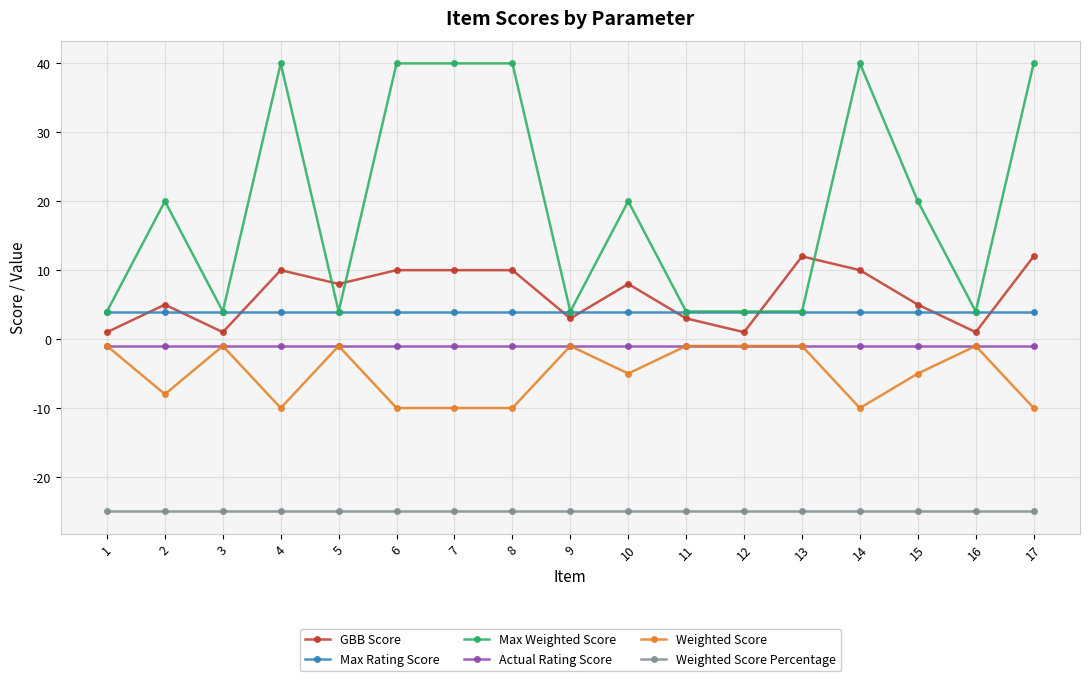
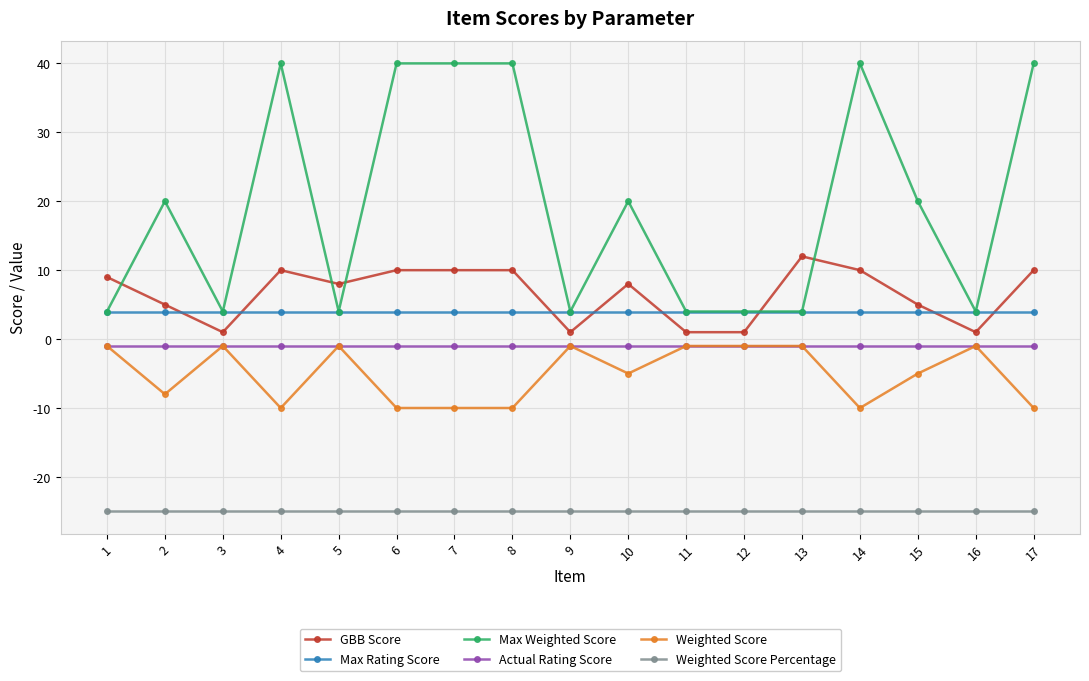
GBB Score, 1: 1 -> 9
GBB Score, 9: 3 -> 1
GBB Score, 11: 3 -> 1
GBB Score, 17: 12 -> 10
